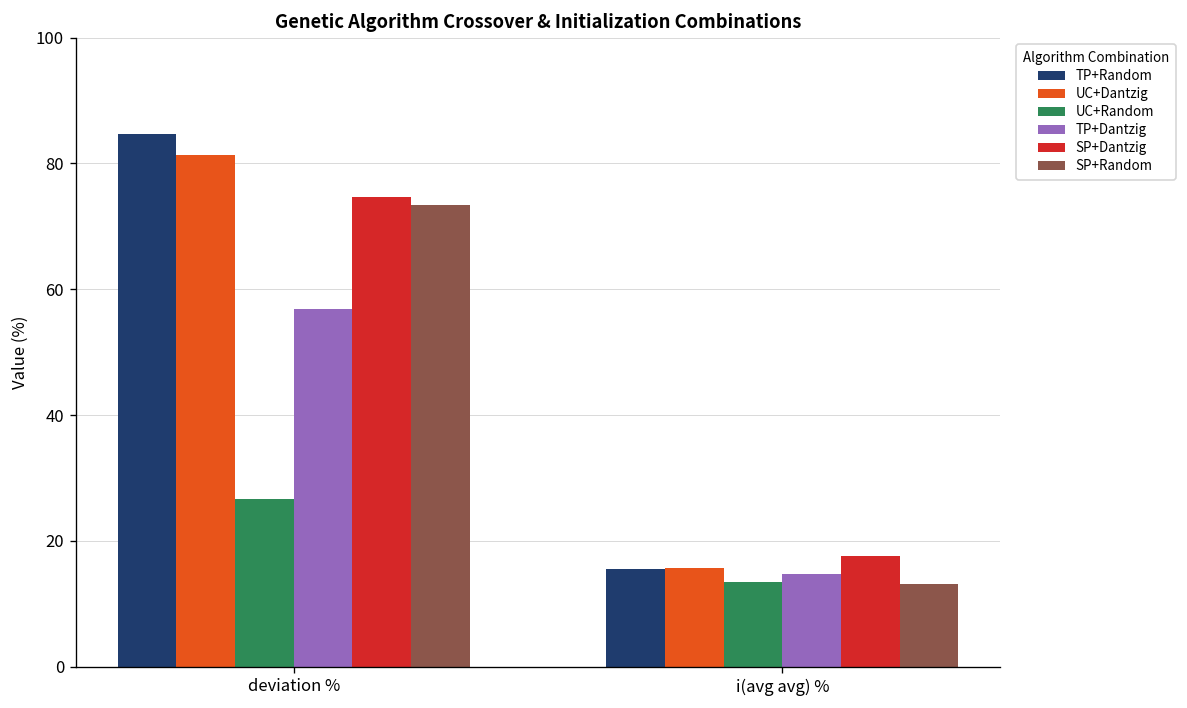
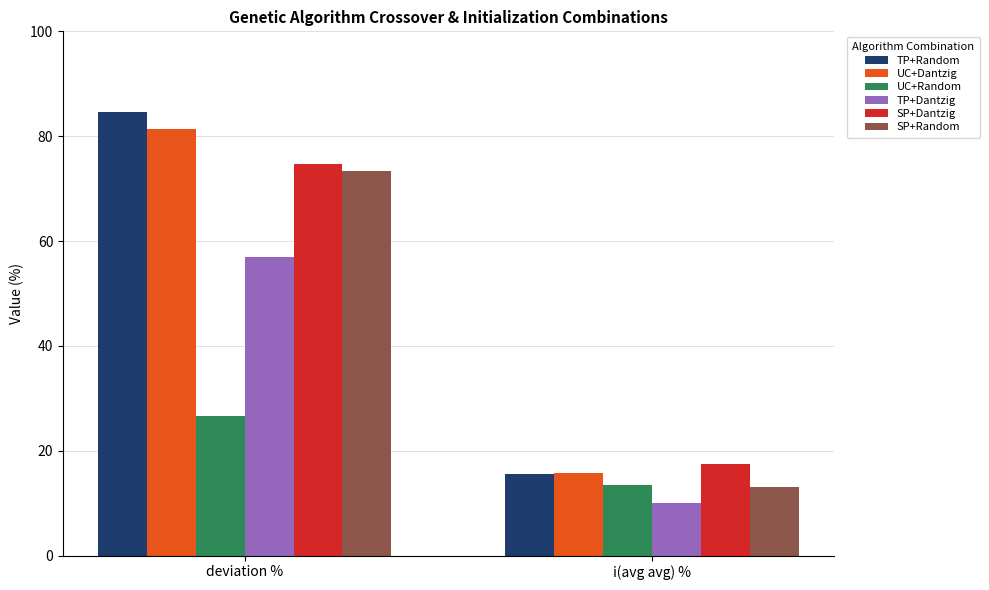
TP+Dantzig, i(avg avg) %: 15 -> 10
